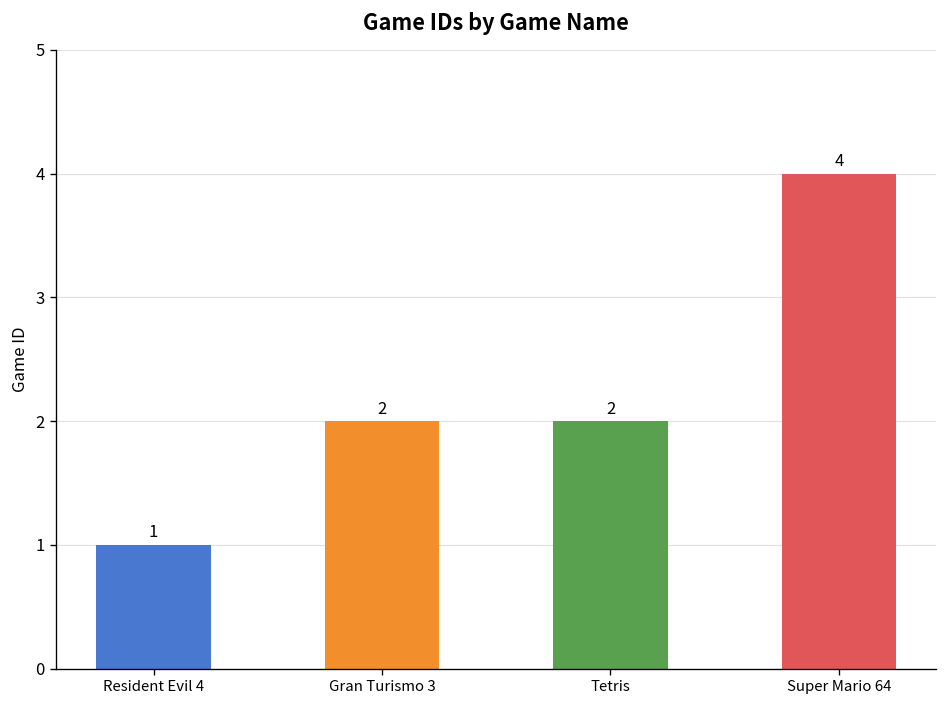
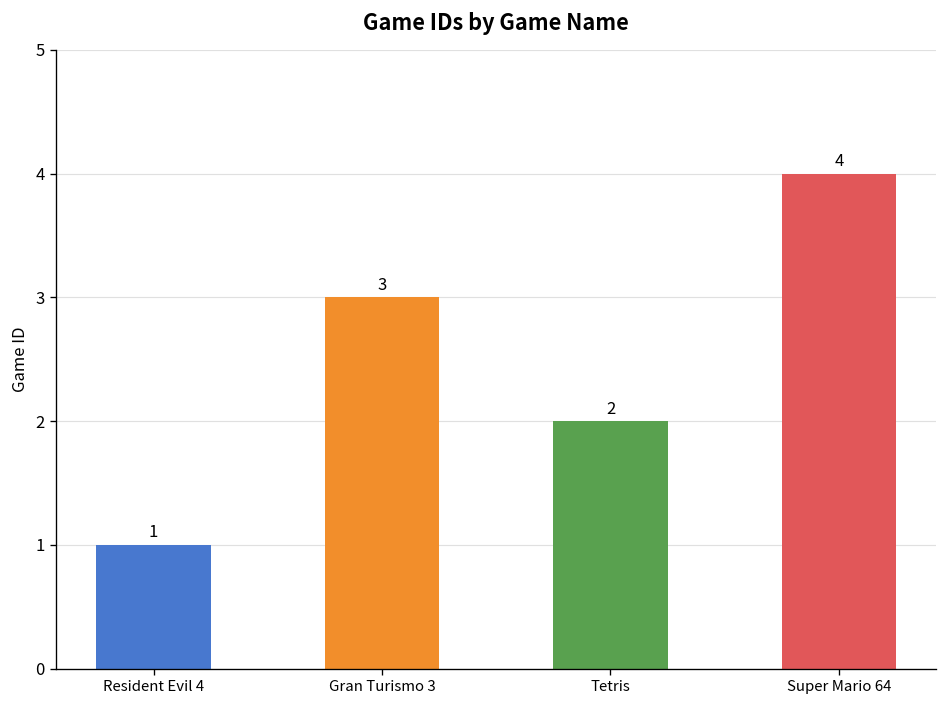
Gran Turismo 3: 2 -> 3
